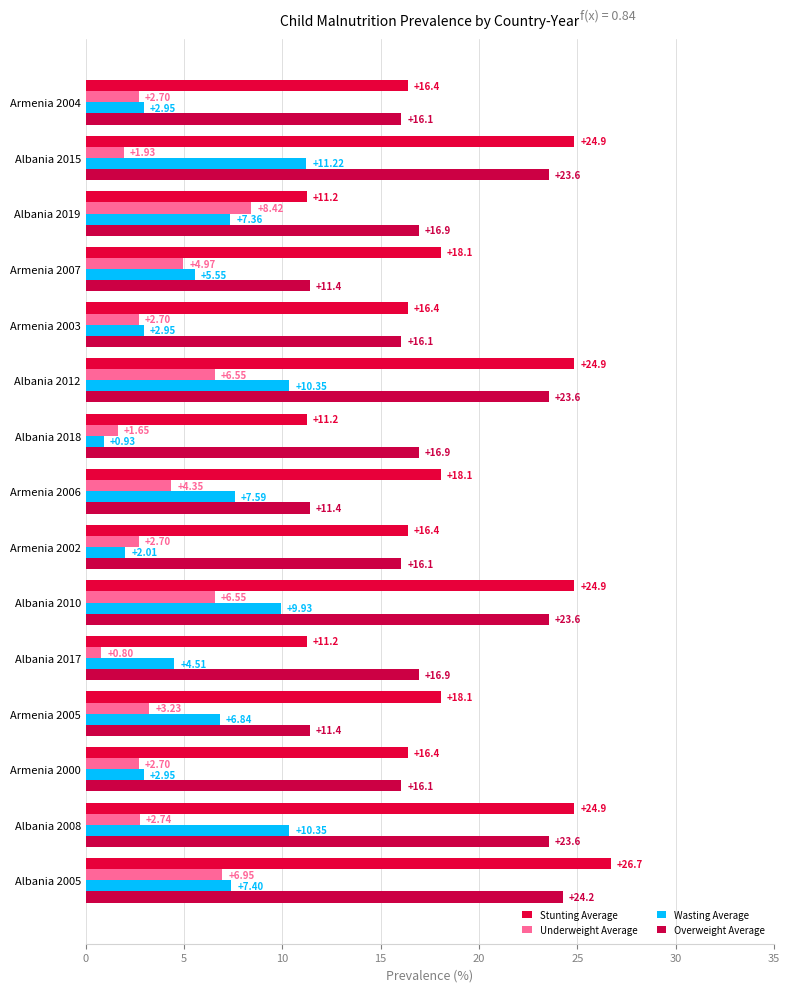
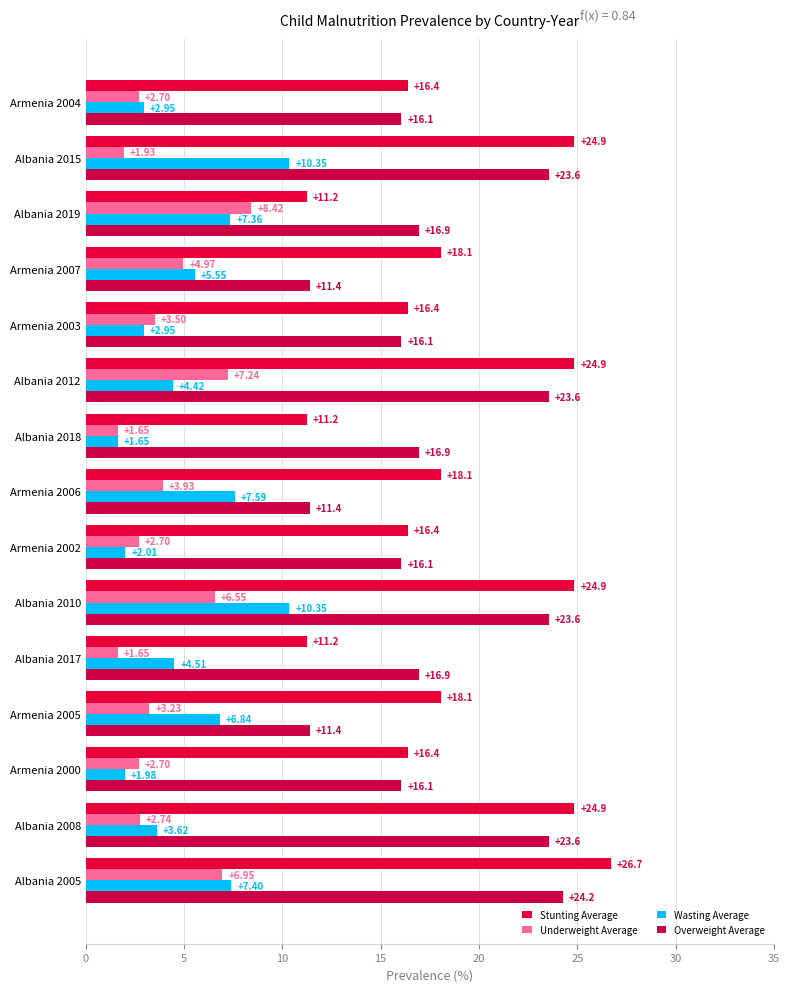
Wasting Average, Albania 2015: +11.22 -> +10.35
Underweight Average, Armenia 2003: +2.70 -> +3.50
Underweight Average, Albania 2012: +6.55 -> +7.24
Wasting Average, Albania 2012: +10.35 -> +4.42
Wasting Average, Albania 2018: +0.93 -> +1.65
Underweight Average, Armenia 2006: +4.35 -> +3.93
Wasting Average, Albania 2010: +9.93 -> +10.35
Underweight Average, Albania 2017: +0.80 -> +1.65
Wasting Average, Armenia 2000: +2.95 -> +1.98
Wasting Average, Albania 2008: +10.35 -> +3.62
